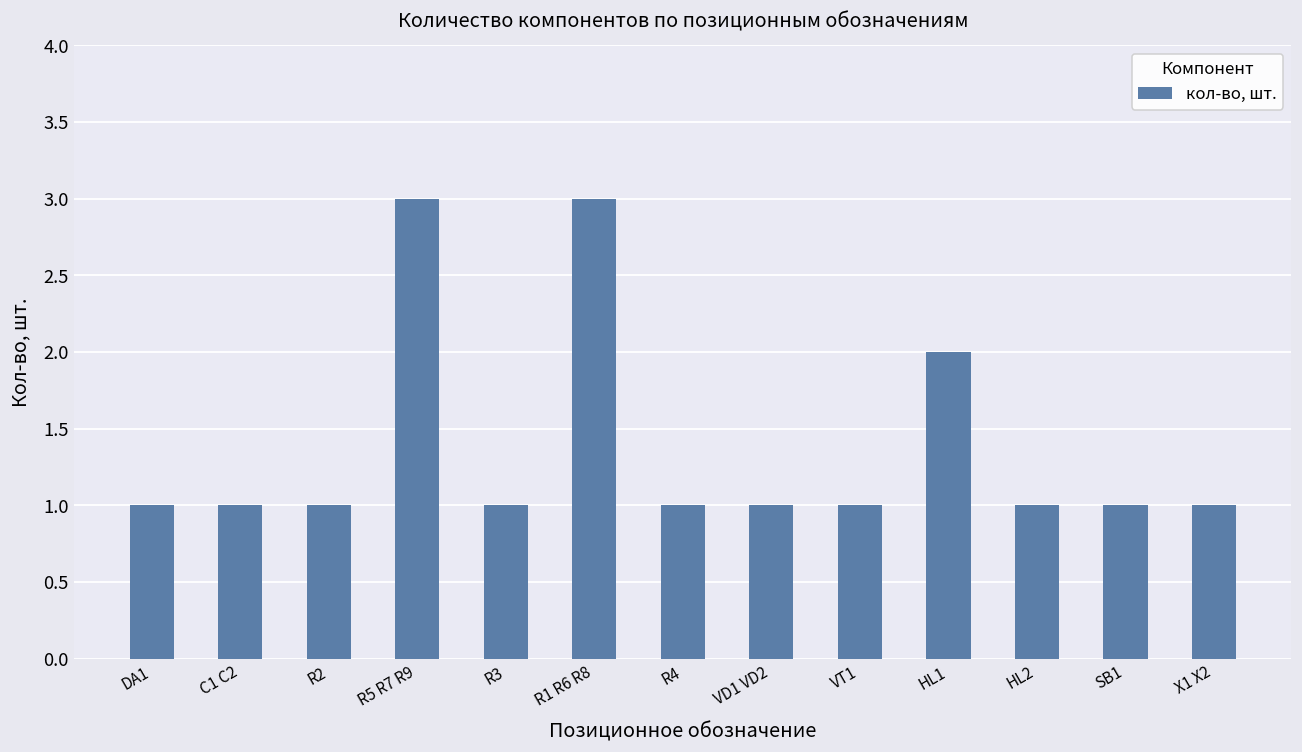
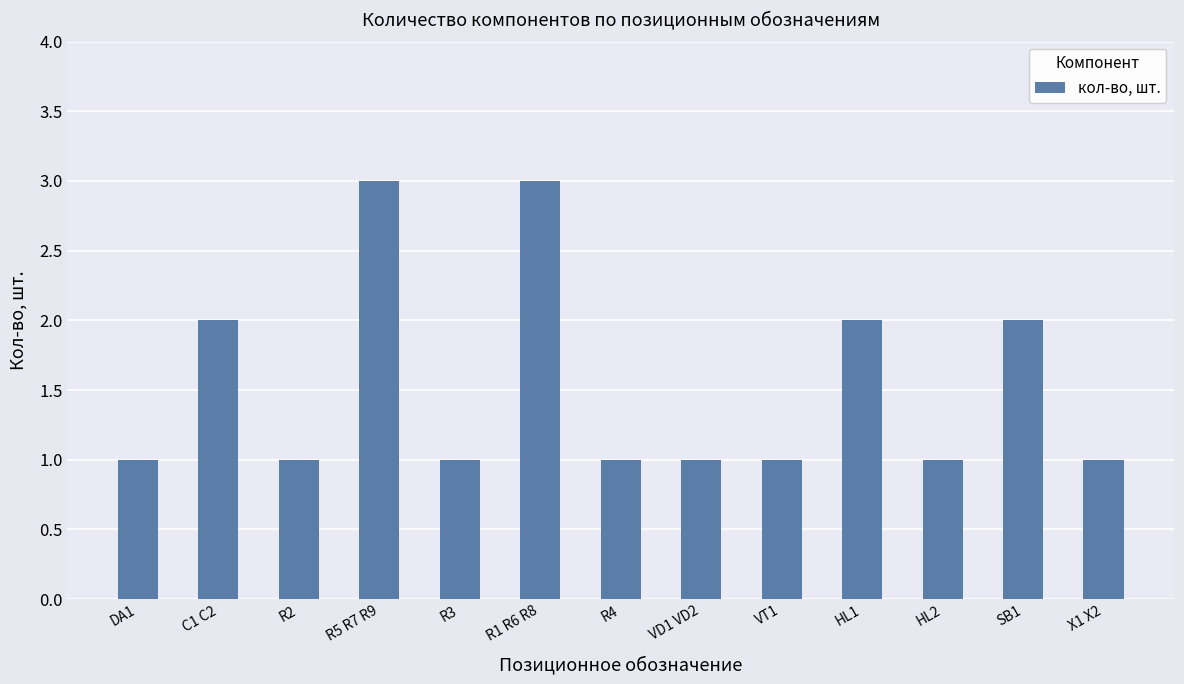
C1 C2: 1 -> 2
SB1: 1 -> 2
